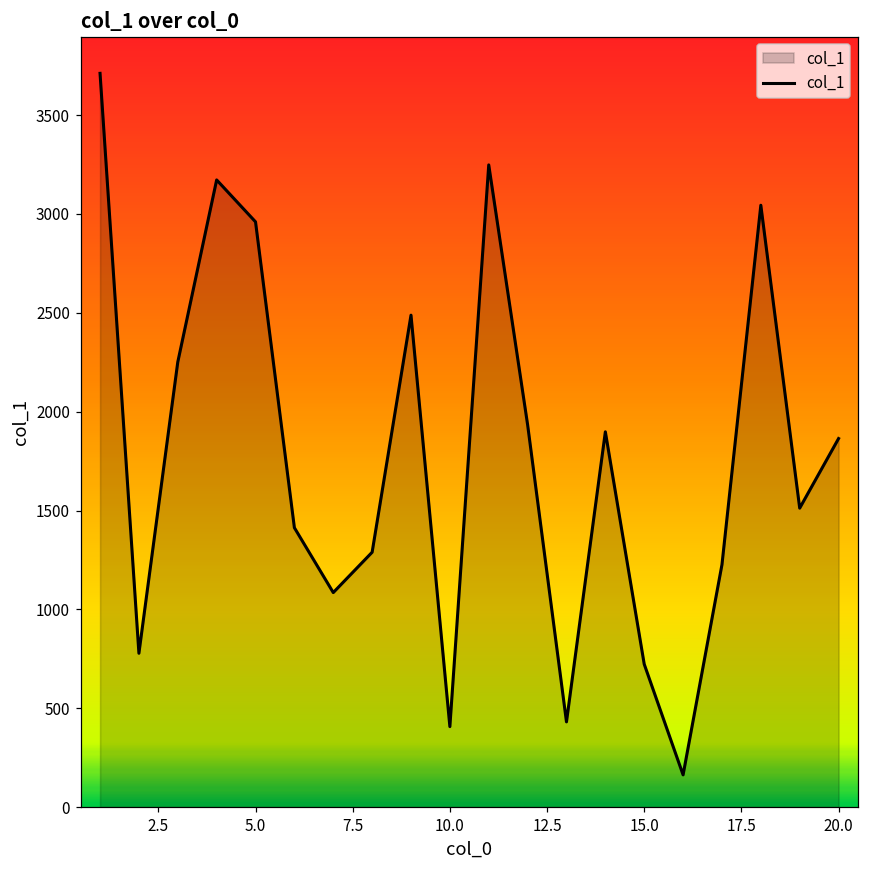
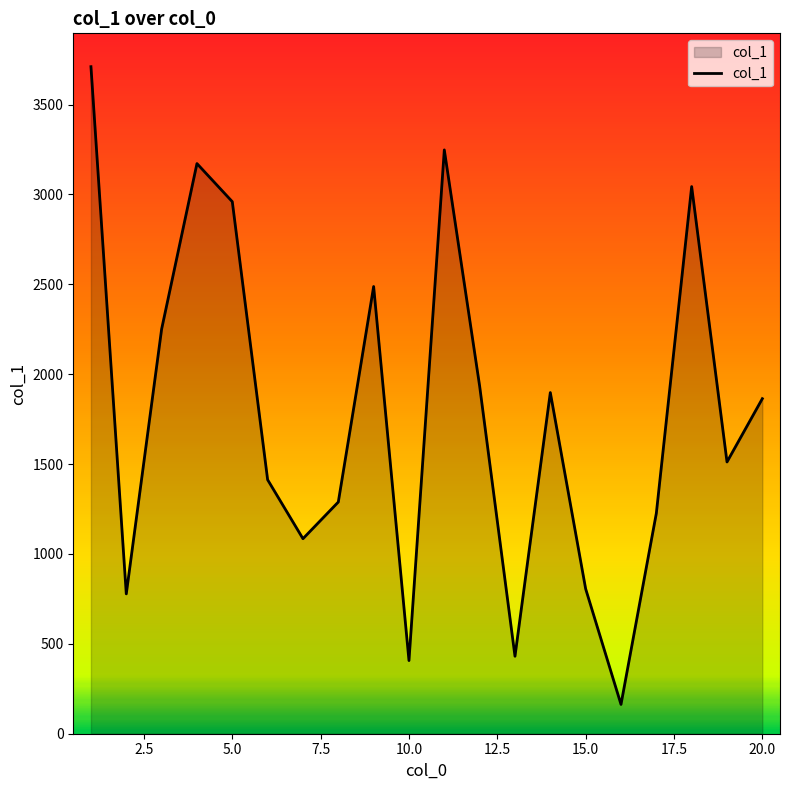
15.0: 720 -> 810
